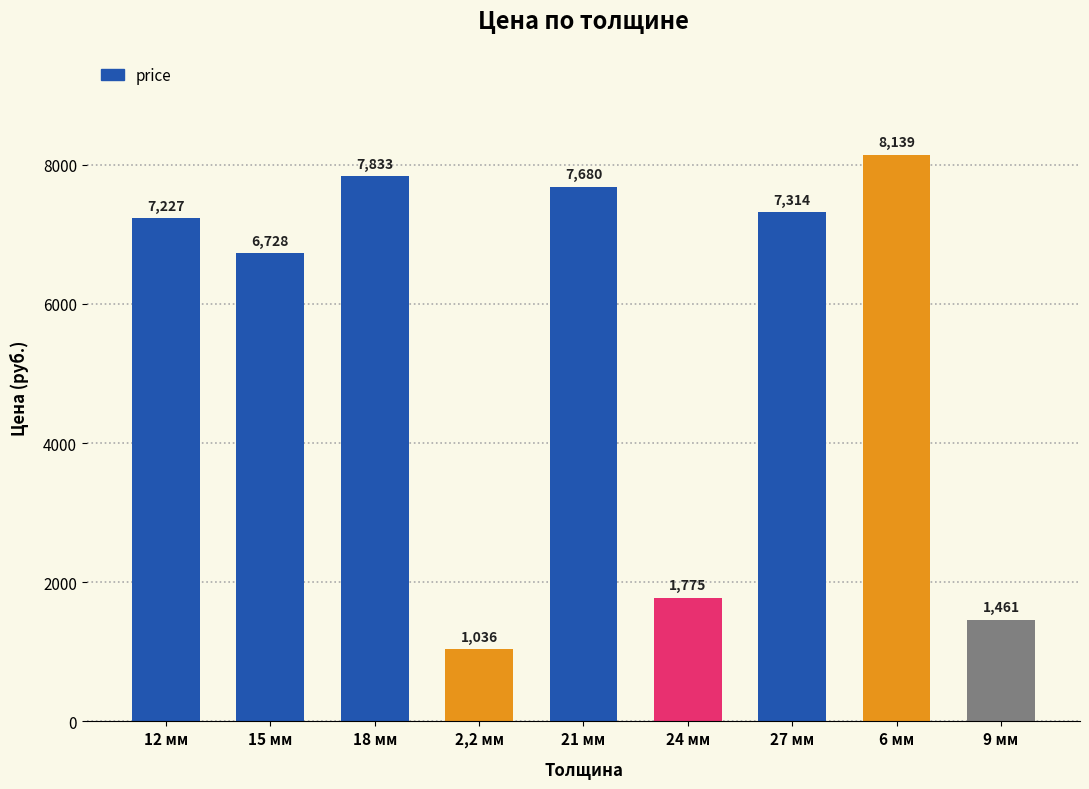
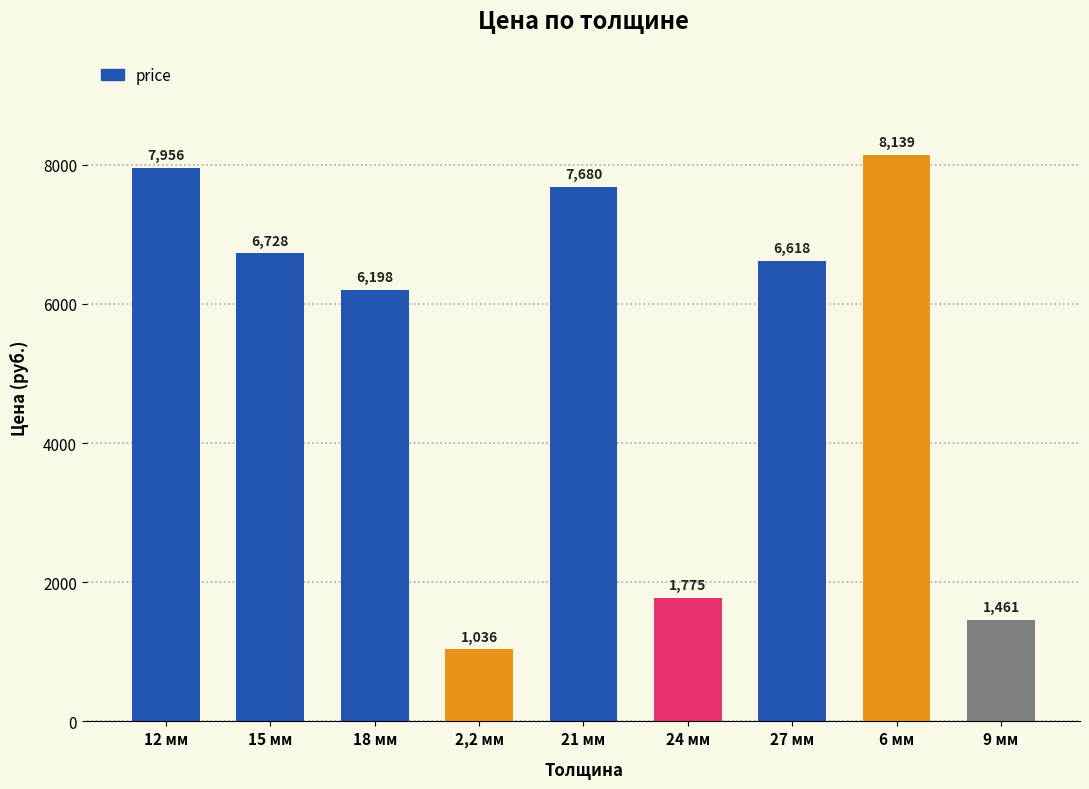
12 мм: 7,227 -> 7,956
18 мм: 7,833 -> 6,198
27 мм: 7,314 -> 6,618
